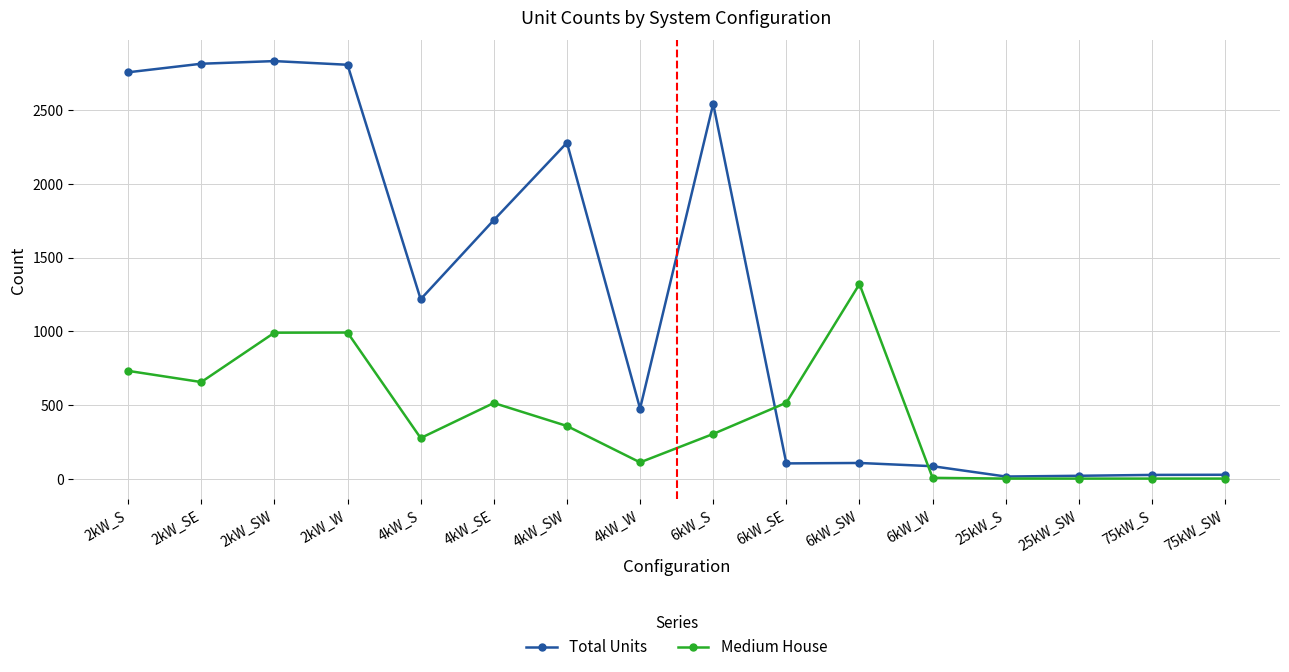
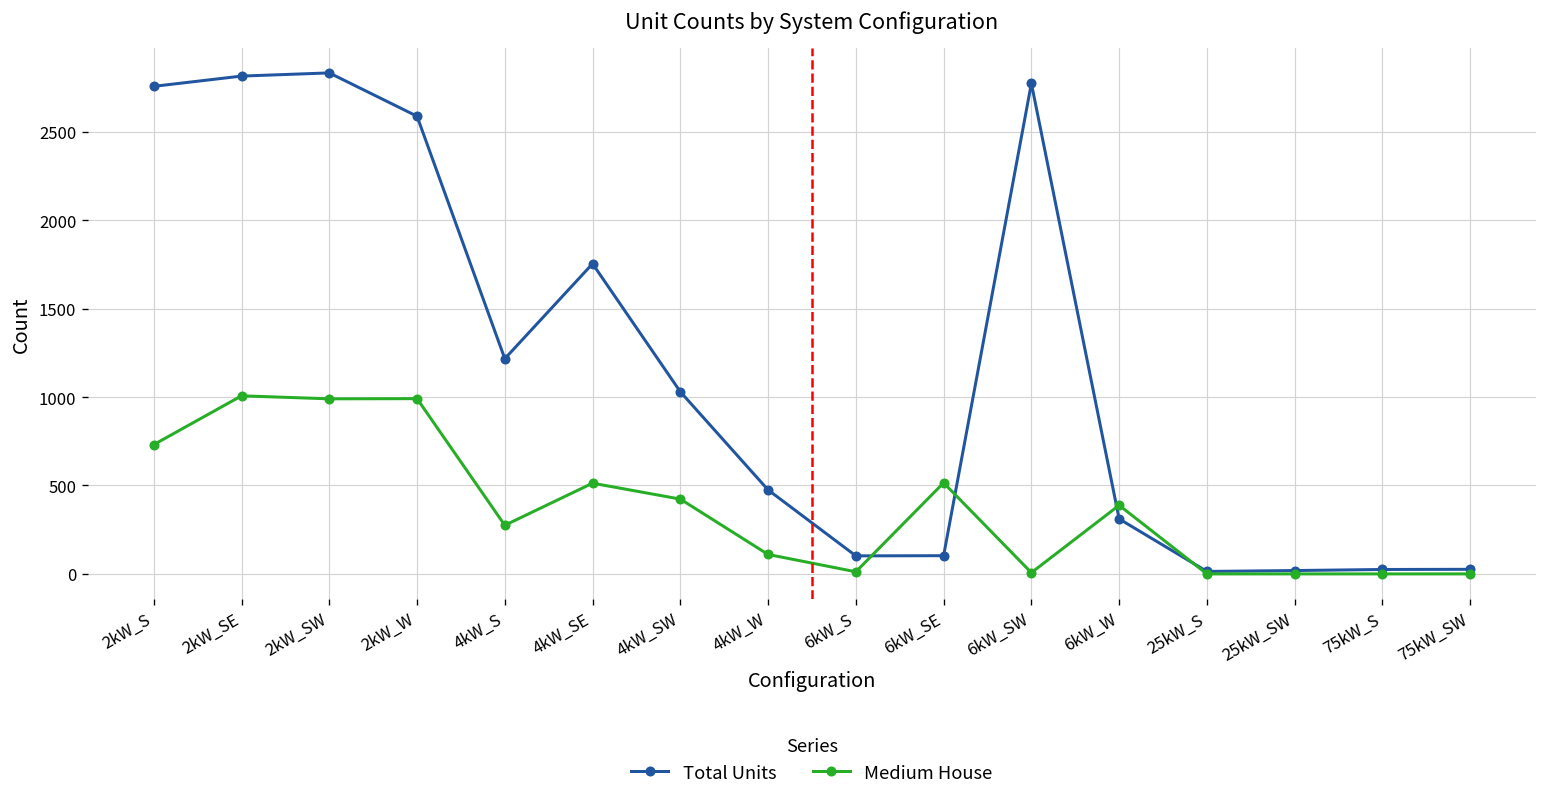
Medium House, 2kW_SE: 660 -> 1010
Total Units, 2kW_W: 2810 -> 2590
Total Units, 4kW_SW: 2280 -> 1030
Medium House, 4kW_SW: 360 -> 420
Total Units, 6kW_S: 2540 -> 100
Medium House, 6kW_S: 300 -> 10
Total Units, 6kW_SW: 110 -> 2770
Medium House, 6kW_SW: 1320 -> 10
Total Units, 6kW_W: 80 -> 310
Medium House, 6kW_W: 10 -> 390
